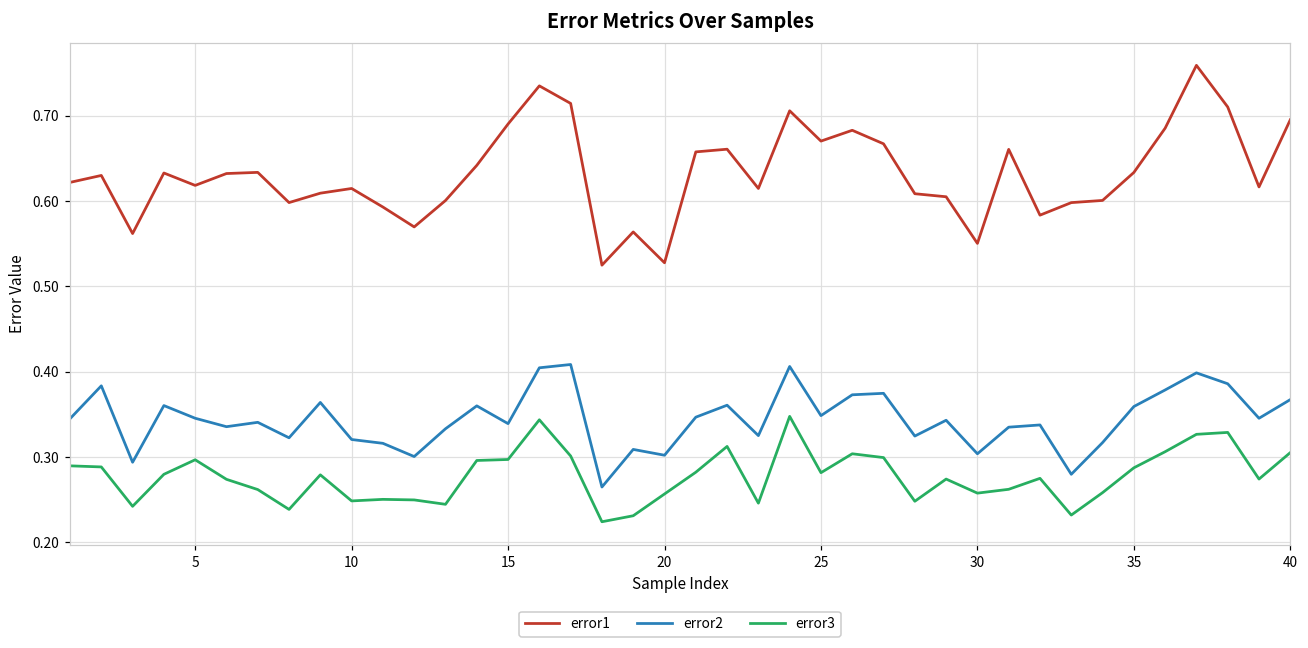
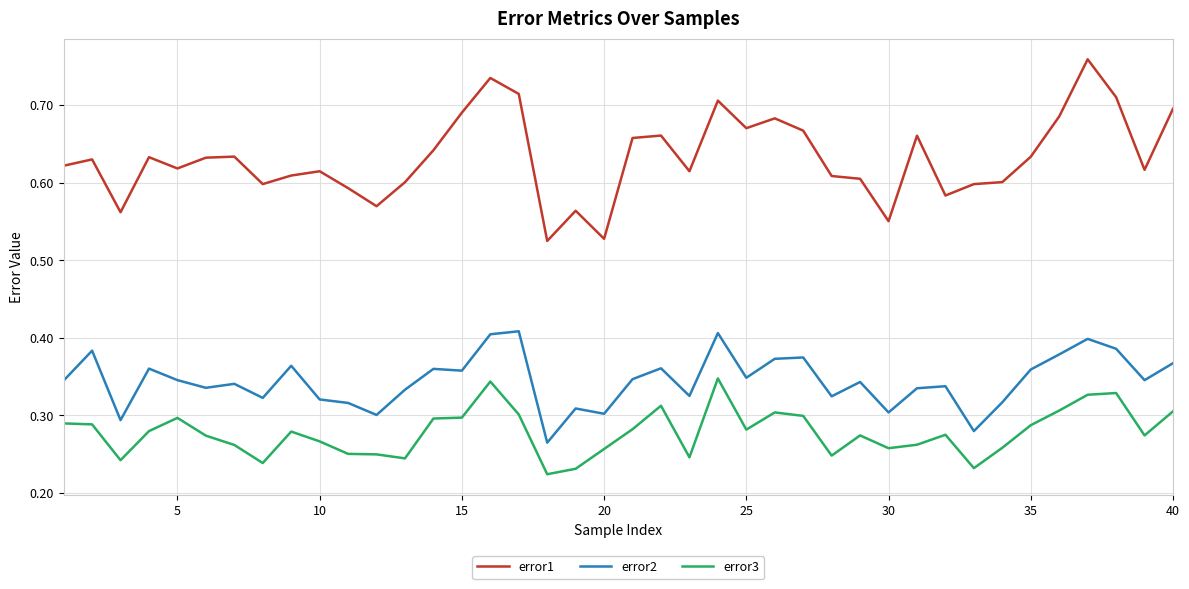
error3, 10: 0.25 -> 0.27
error2, 15: 0.34 -> 0.36
